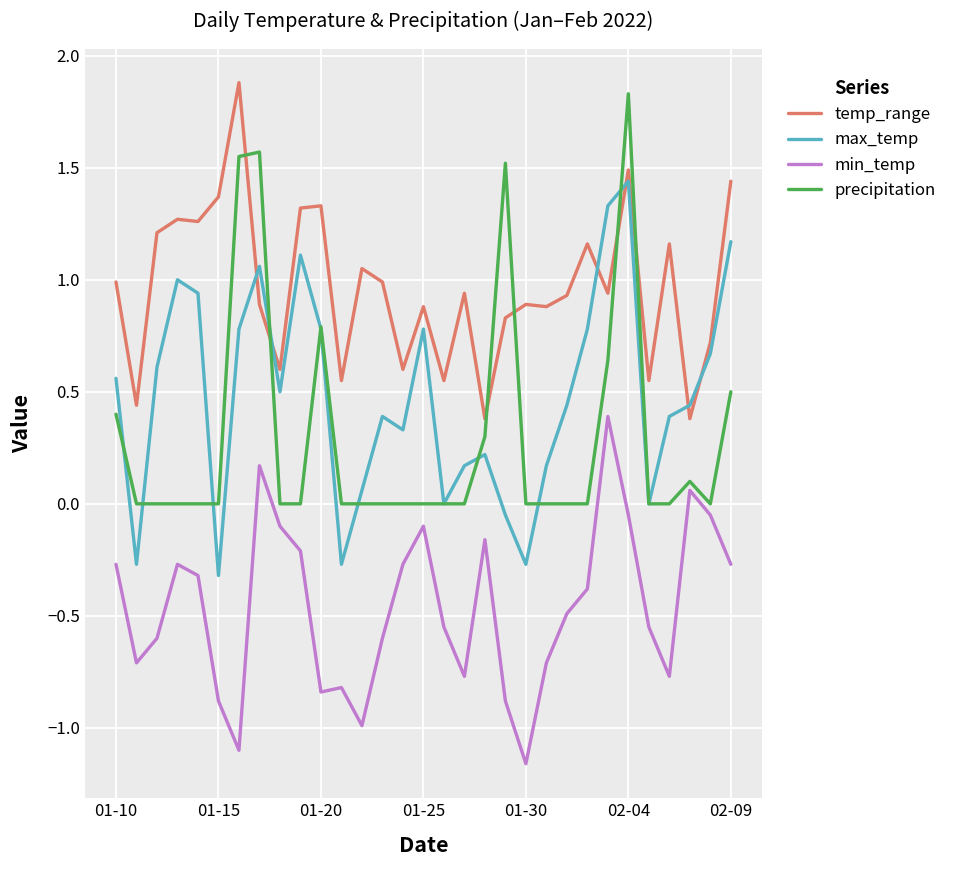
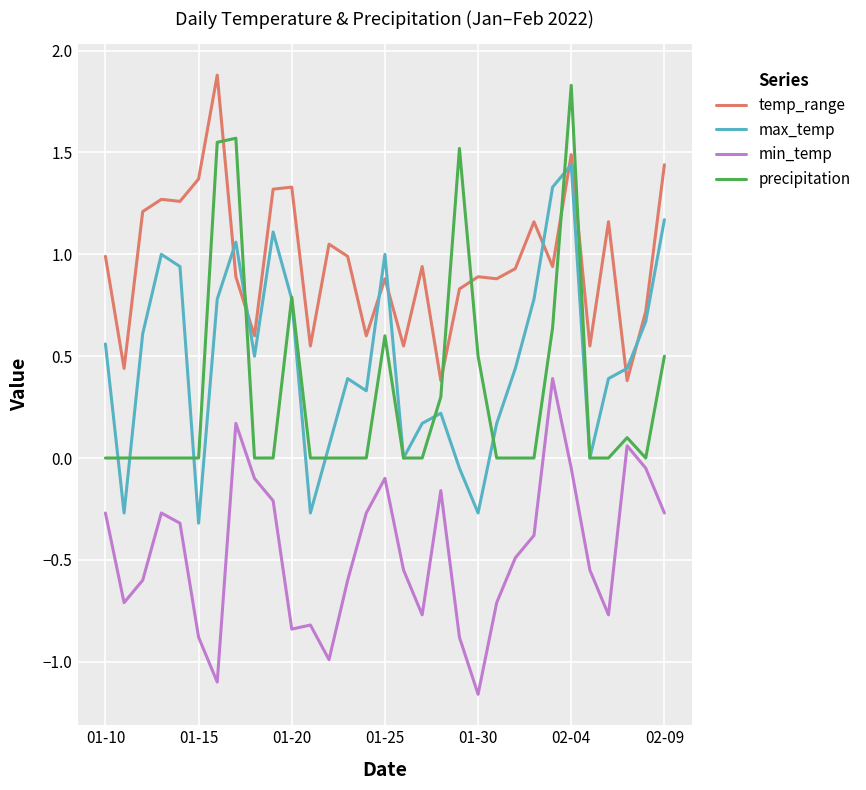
precipitation, 01-10: 0.4 -> 0.0
max_temp, 01-25: 0.78 -> 1.00
precipitation, 01-25: 0.0 -> 0.6
precipitation, 01-30: 0.0 -> 0.5
